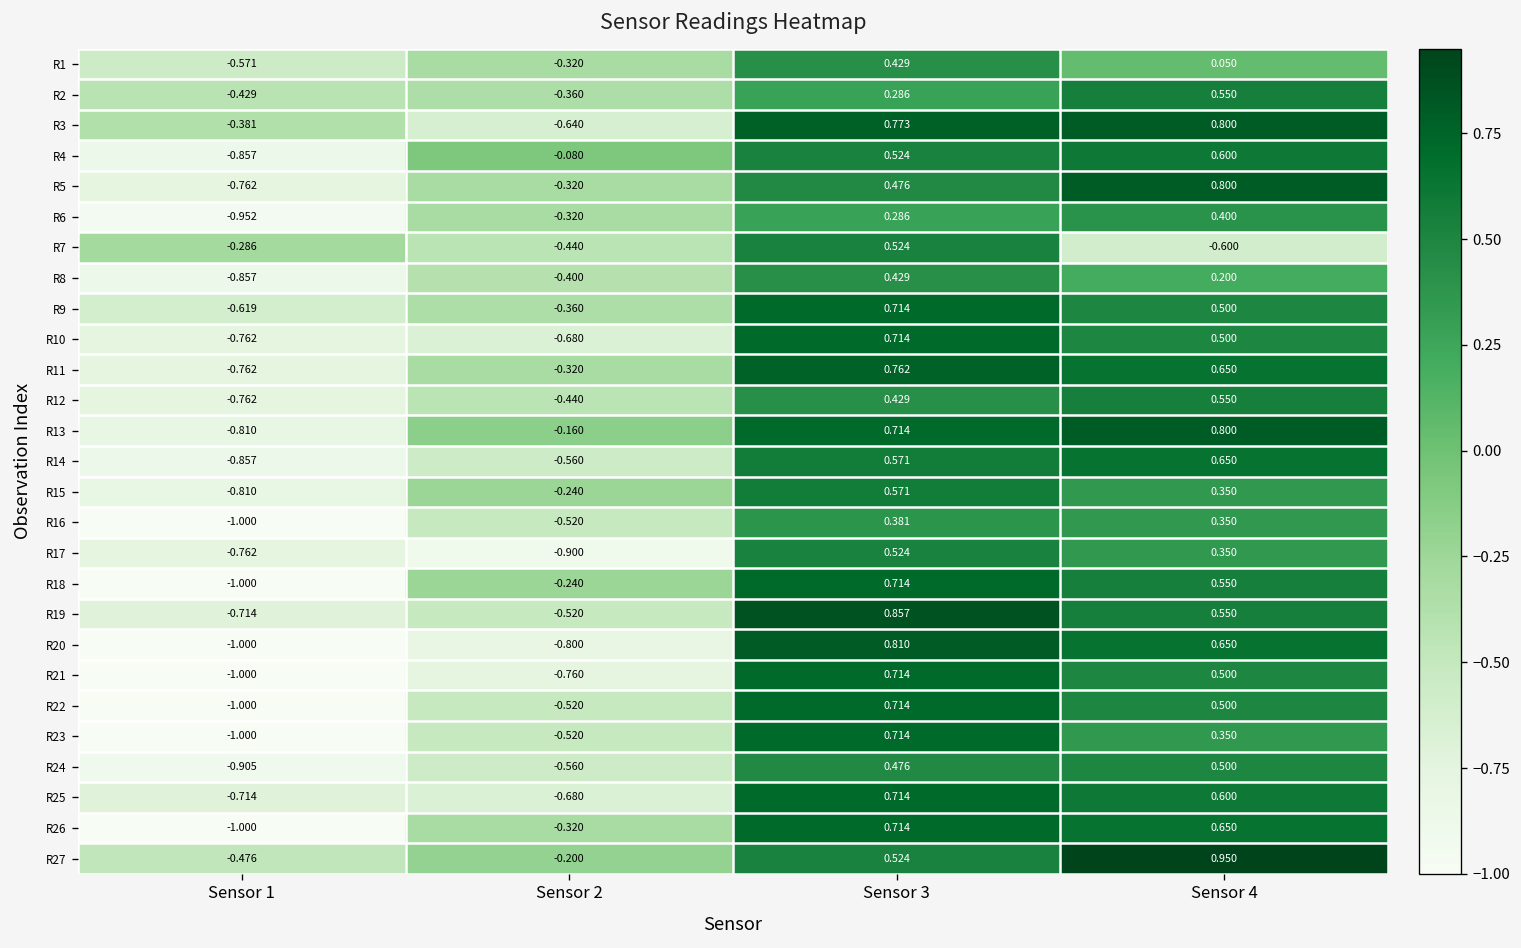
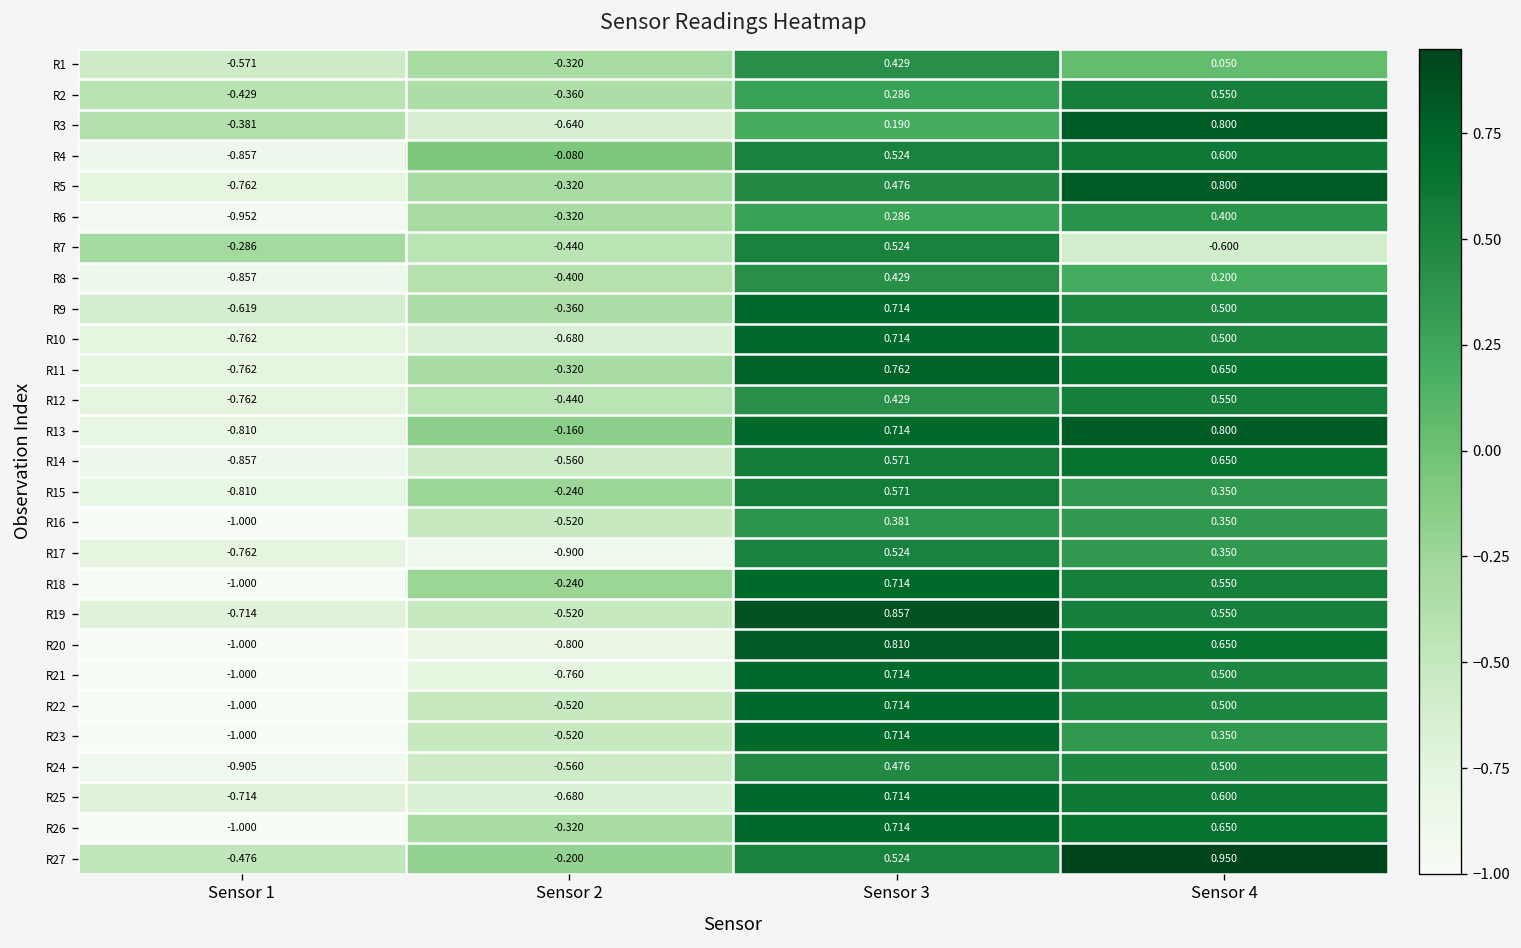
R3, Sensor 3: 0.773 -> 0.190
